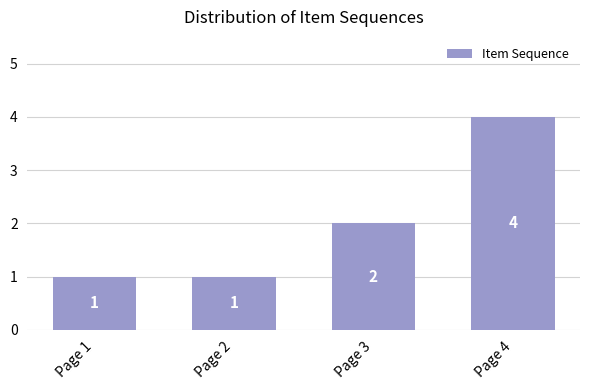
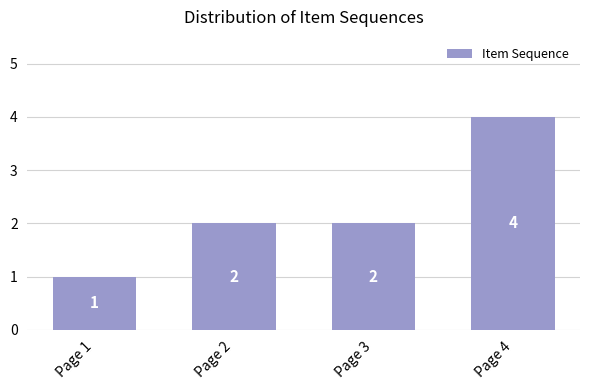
Page 2: 1 -> 2
